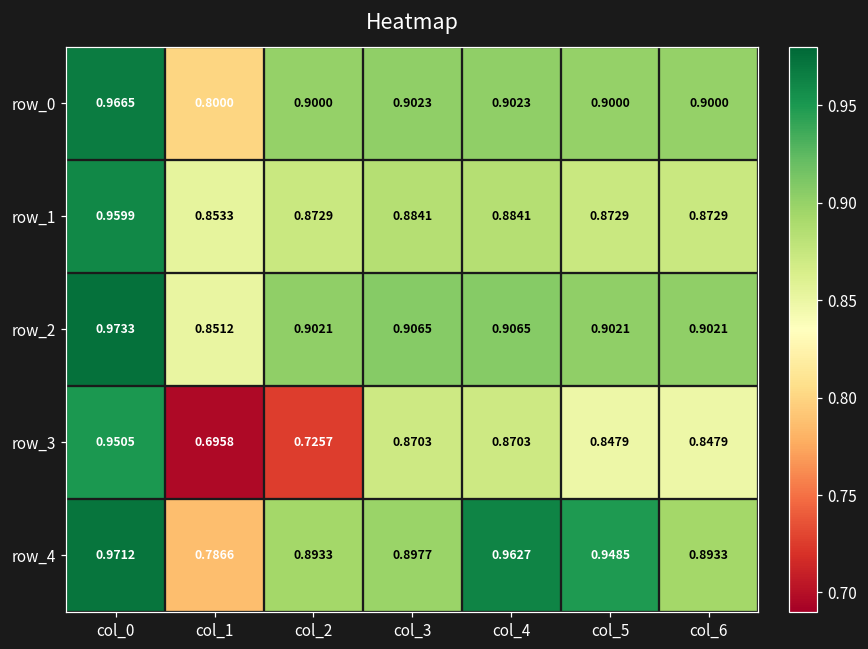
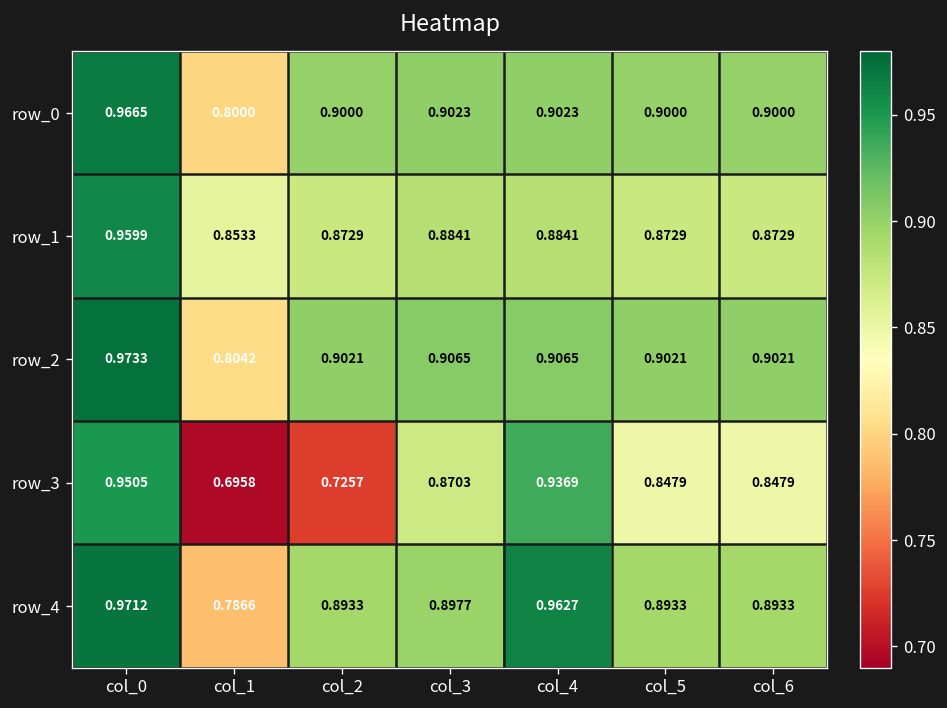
row_2, col_1: 0.8512 -> 0.8042
row_3, col_4: 0.8703 -> 0.9369
row_4, col_5: 0.9485 -> 0.8933
